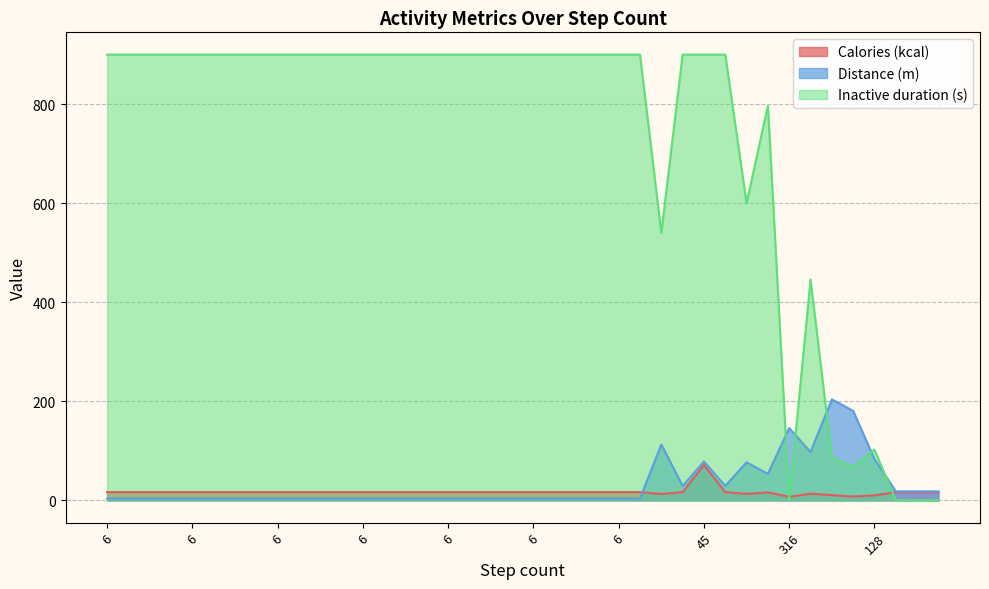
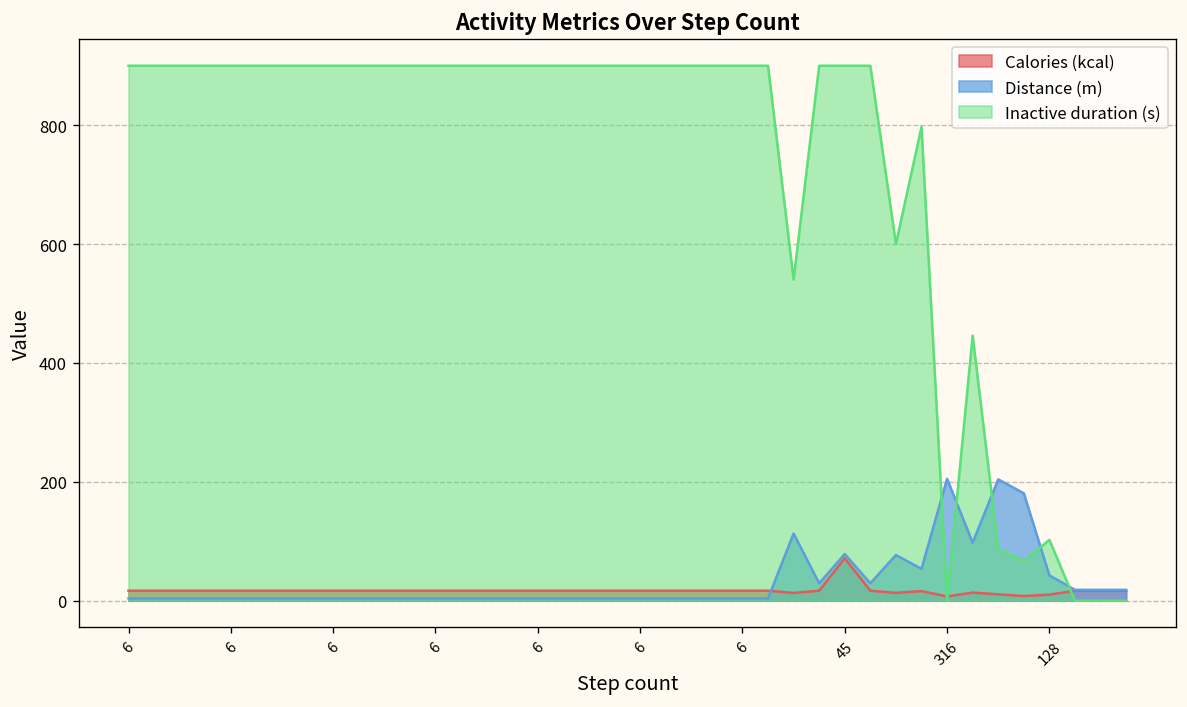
Distance (m), 316: 150 -> 210
Distance (m), 128: 80 -> 40
